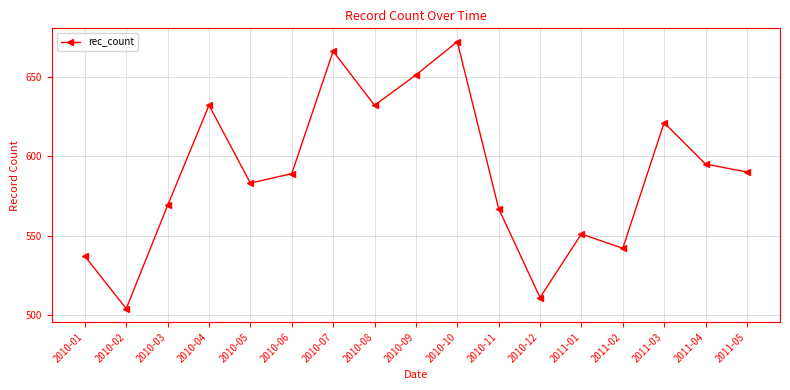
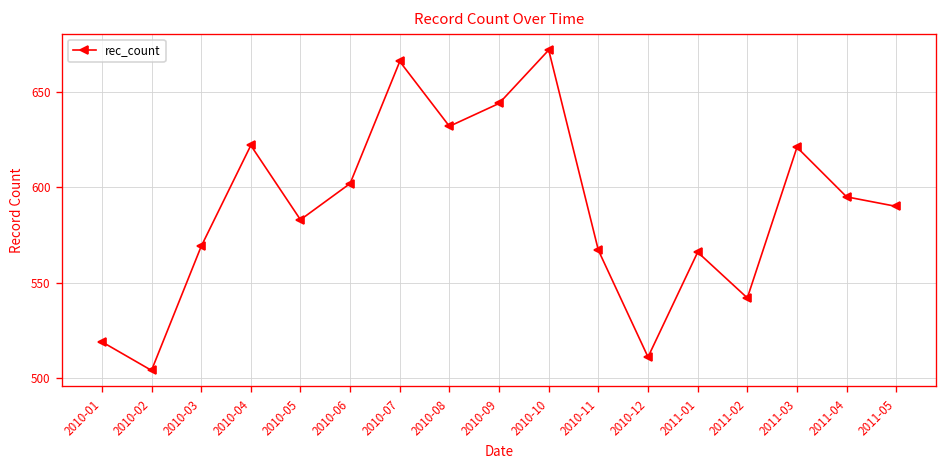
2010-01: 537 -> 519
2010-04: 632 -> 622
2010-06: 589 -> 602
2010-09: 651 -> 644
2011-01: 551 -> 566
